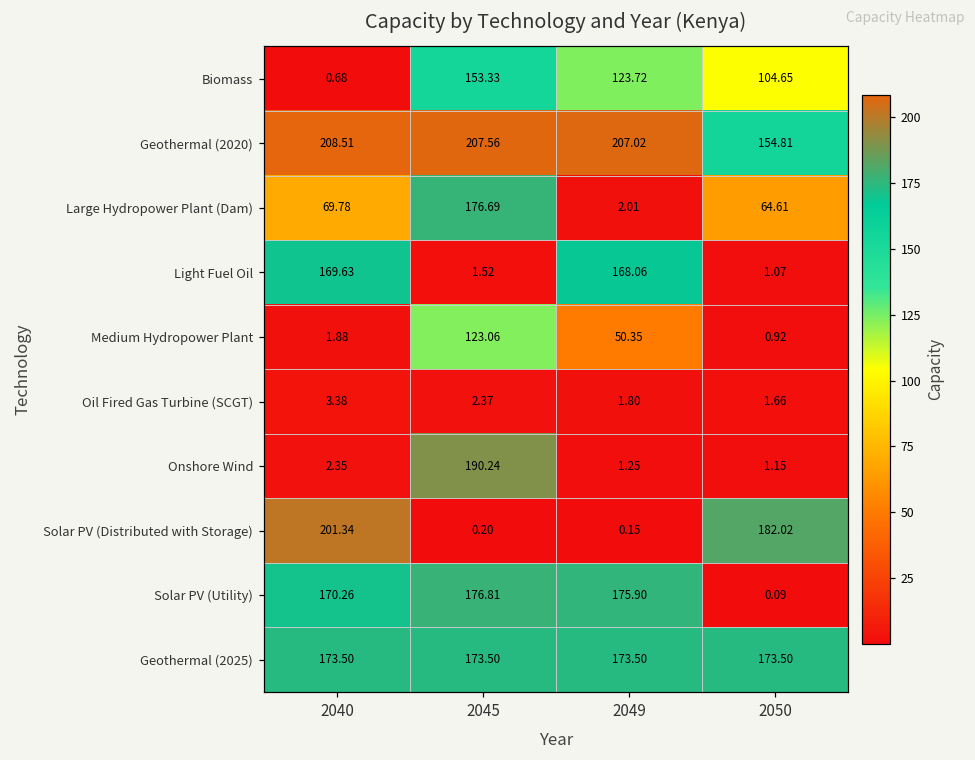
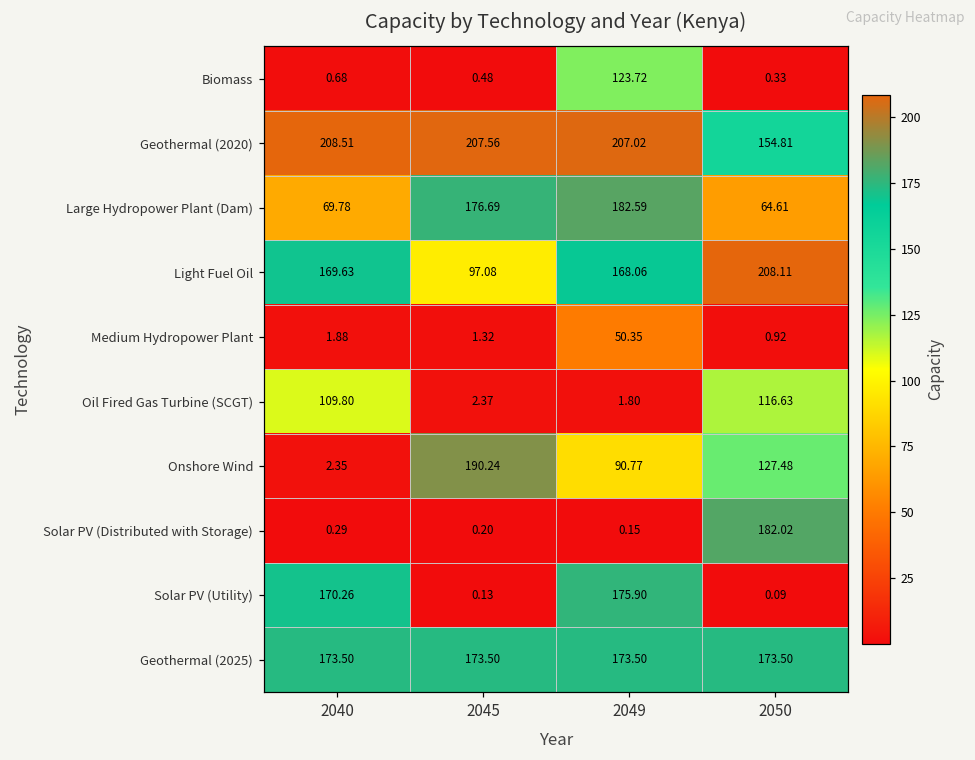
Biomass, 2045: 153.33 -> 0.48
Biomass, 2050: 104.65 -> 0.33
Large Hydropower Plant (Dam), 2049: 2.01 -> 182.59
Light Fuel Oil, 2045: 1.52 -> 97.08
Light Fuel Oil, 2050: 1.07 -> 208.11
Medium Hydropower Plant, 2045: 123.06 -> 1.32
Oil Fired Gas Turbine (SCGT), 2040: 3.38 -> 109.80
Oil Fired Gas Turbine (SCGT), 2050: 1.66 -> 116.63
Onshore Wind, 2049: 1.25 -> 90.77
Onshore Wind, 2050: 1.15 -> 127.48
Solar PV (Distributed with Storage), 2040: 201.34 -> 0.29
Solar PV (Utility), 2045: 176.81 -> 0.13
